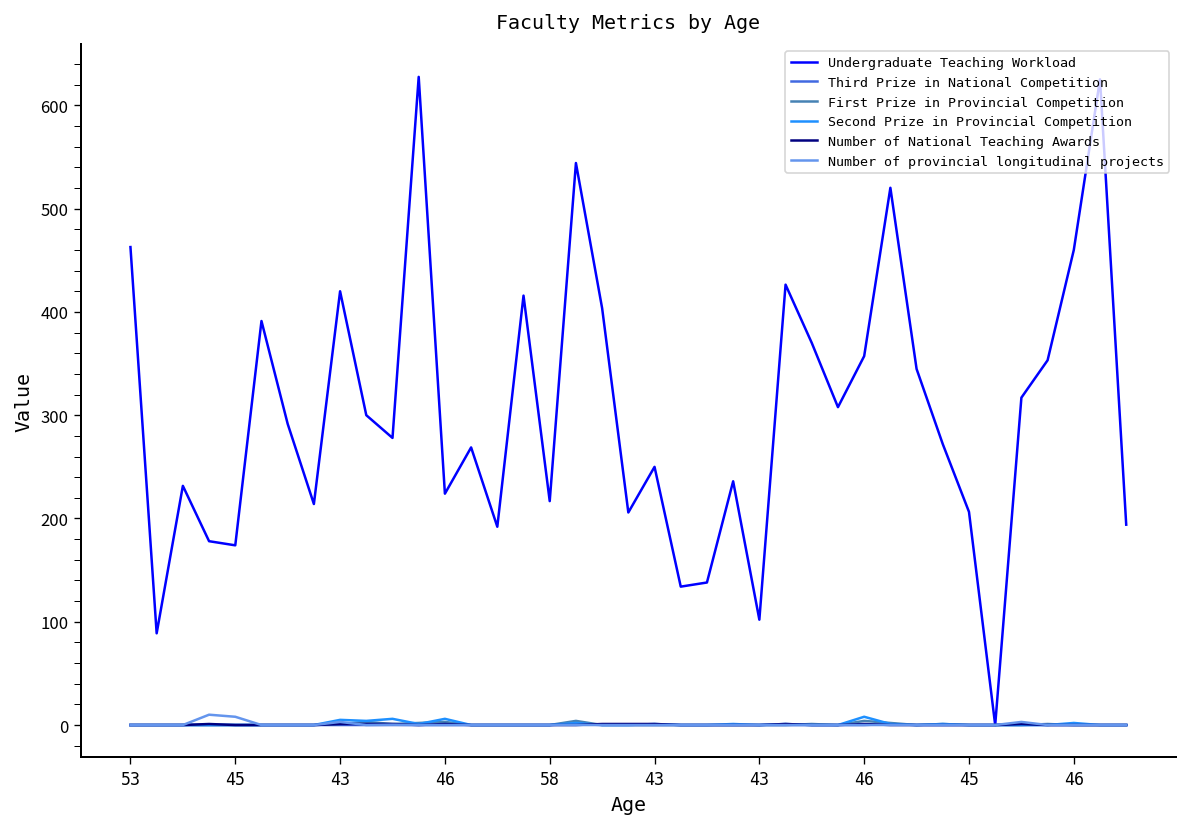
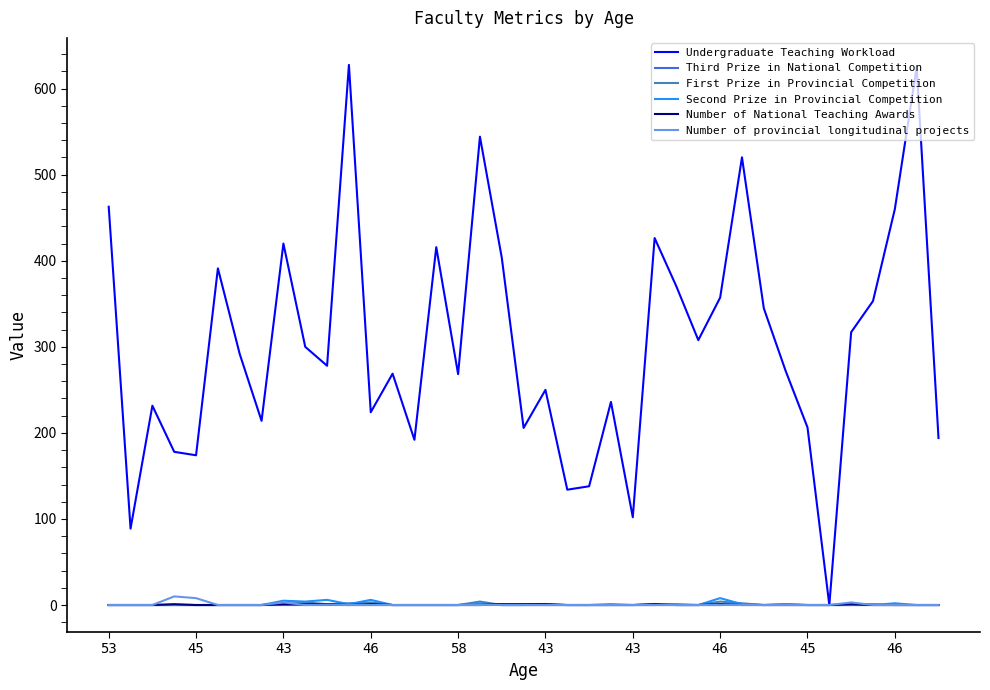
Undergraduate Teaching Workload, 58: 220 -> 270
